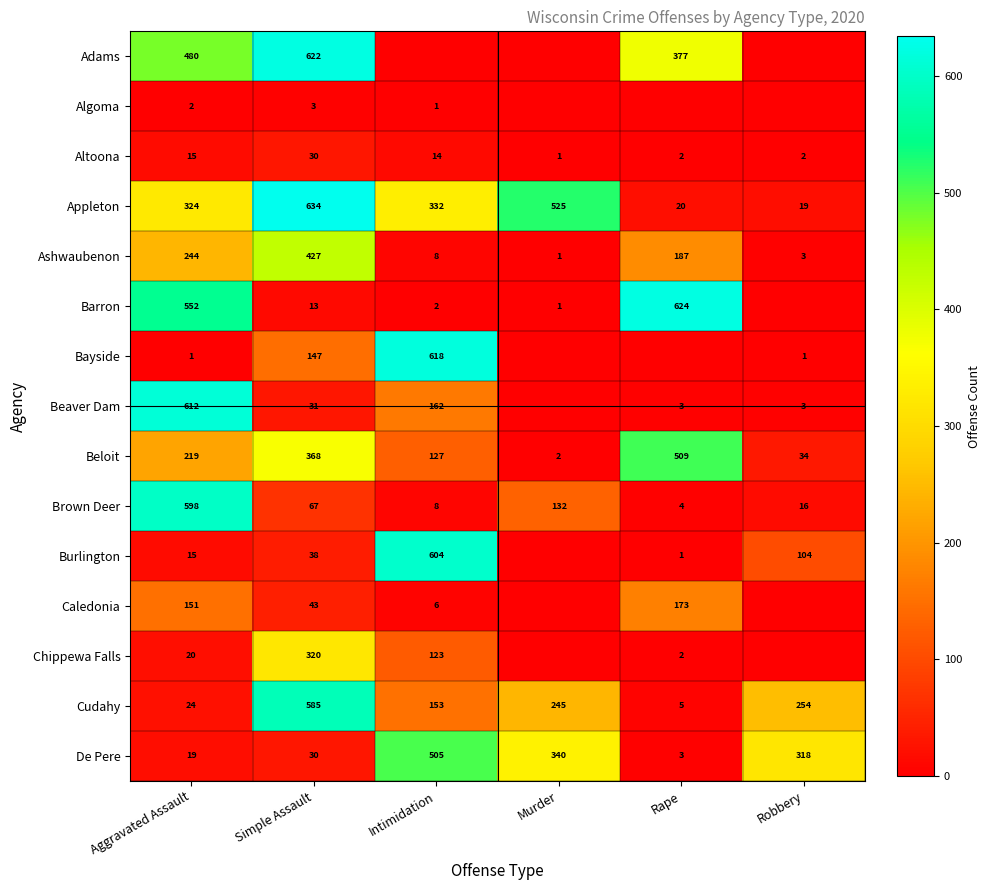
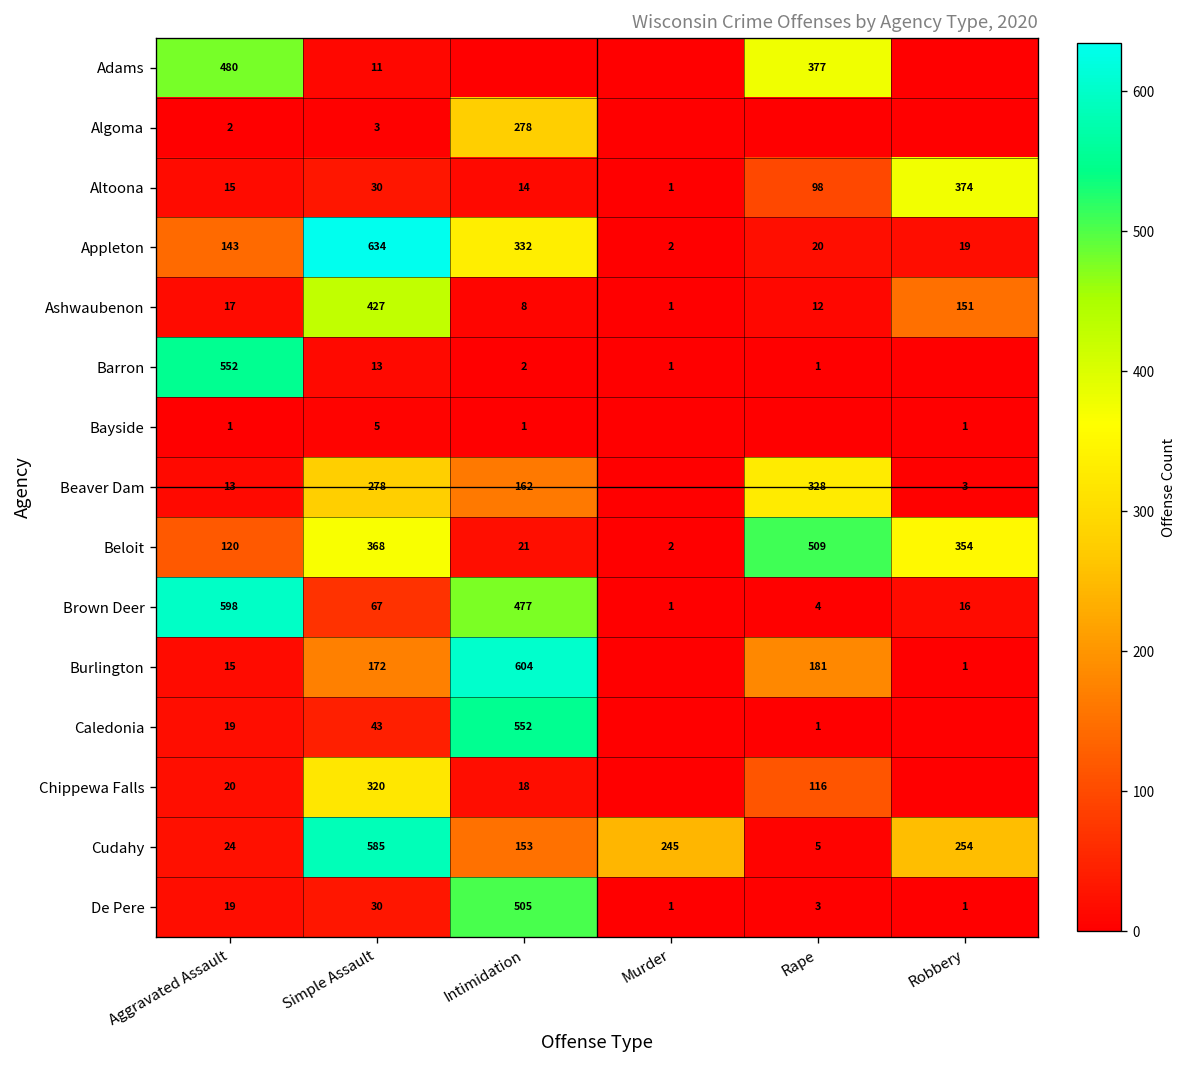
Adams, Simple Assault: 622 -> 11
Algoma, Intimidation: 1 -> 278
Altoona, Rape: 2 -> 98
Altoona, Robbery: 2 -> 374
Appleton, Aggravated Assault: 324 -> 143
Appleton, Murder: 525 -> 2
Ashwaubenon, Aggravated Assault: 244 -> 17
Ashwaubenon, Rape: 187 -> 12
Ashwaubenon, Robbery: 3 -> 151
Barron, Rape: 624 -> 1
Bayside, Simple Assault: 147 -> 5
Bayside, Intimidation: 618 -> 1
Beaver Dam, Aggravated Assault: 612 -> 13
Beaver Dam, Simple Assault: 31 -> 278
Beaver Dam, Rape: 3 -> 328
Beloit, Aggravated Assault: 219 -> 120
Beloit, Intimidation: 127 -> 21
Beloit, Robbery: 34 -> 354
Brown Deer, Intimidation: 8 -> 477
Brown Deer, Murder: 132 -> 1
Burlington, Simple Assault: 38 -> 172
Burlington, Rape: 1 -> 181
Burlington, Robbery: 104 -> 1
Caledonia, Aggravated Assault: 151 -> 19
Caledonia, Intimidation: 6 -> 552
Caledonia, Rape: 173 -> 1
Chippewa Falls, Intimidation: 123 -> 18
Chippewa Falls, Rape: 2 -> 116
De Pere, Murder: 340 -> 1
De Pere, Robbery: 318 -> 1
